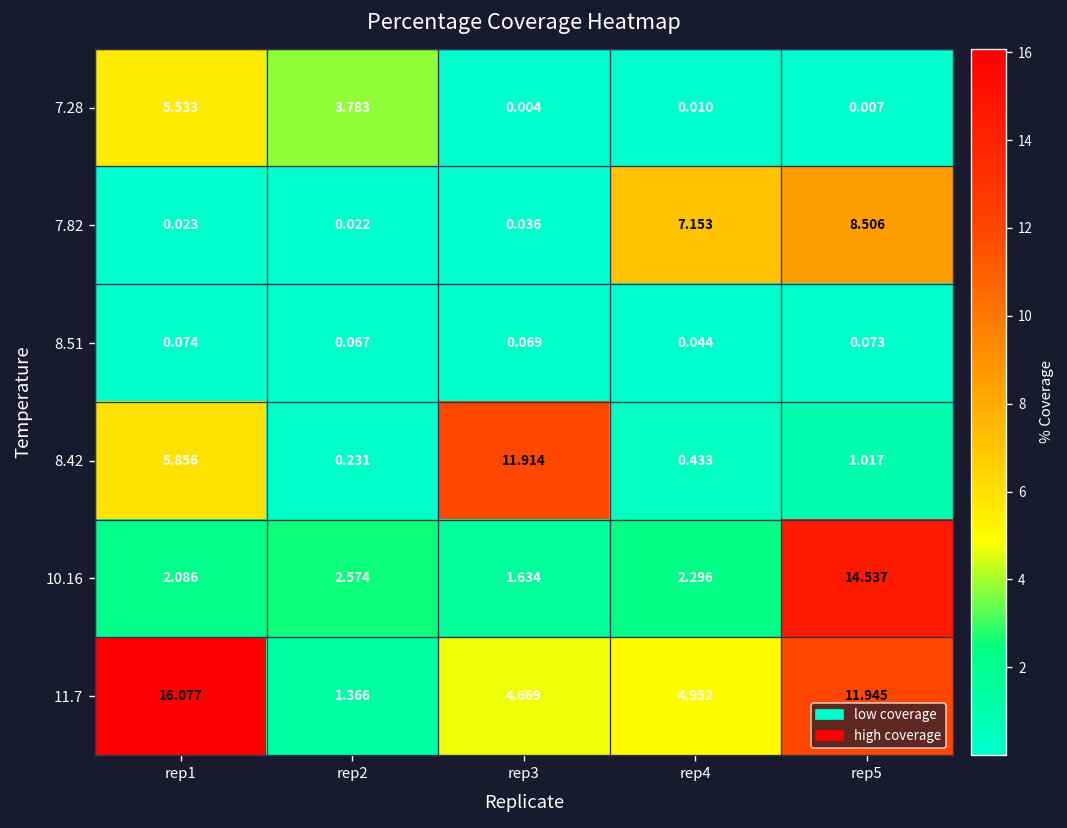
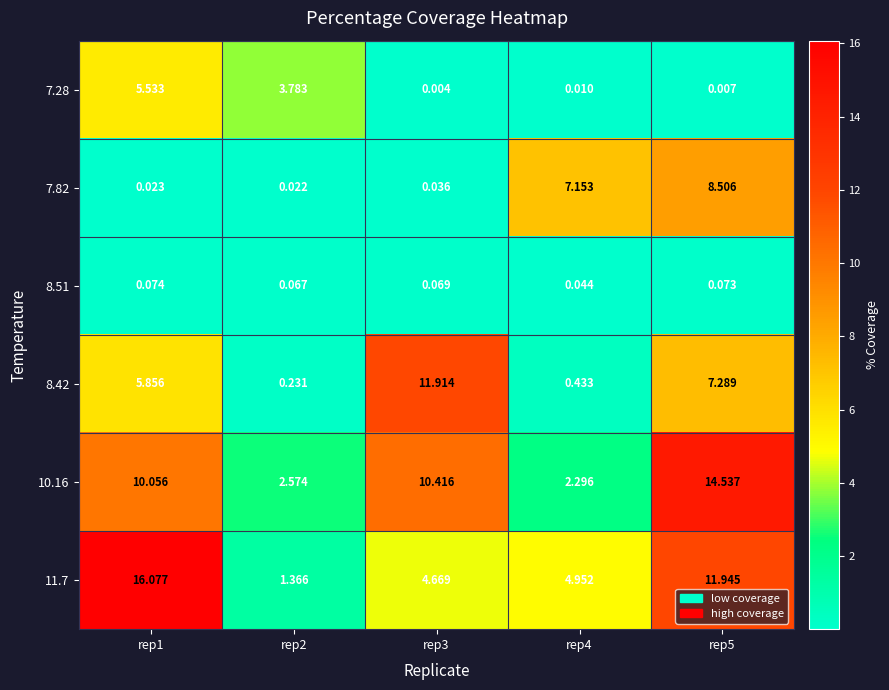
8.42, rep5: 1.017 -> 7.289
10.16, rep1: 2.086 -> 10.056
10.16, rep3: 1.634 -> 10.416
